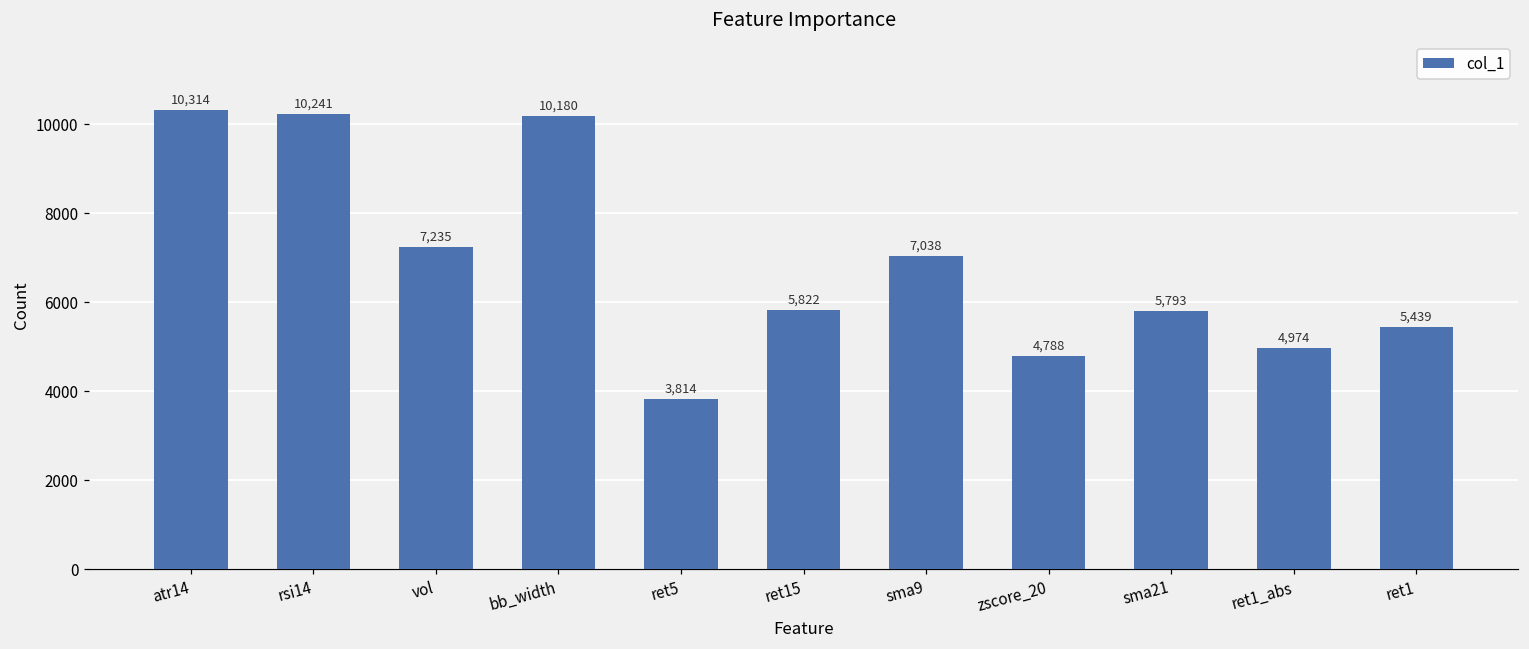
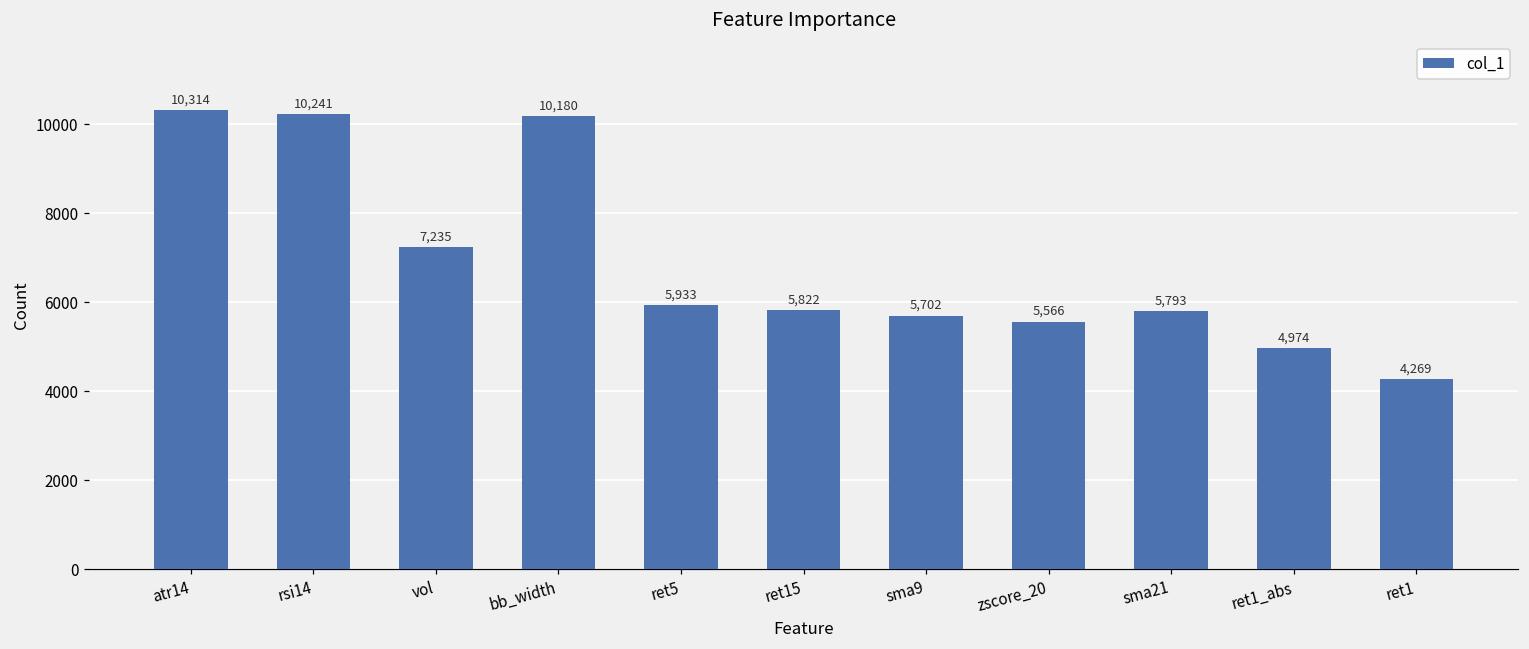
ret5: 3,814 -> 5,933
sma9: 7,038 -> 5,702
zscore_20: 4,788 -> 5,566
ret1: 5,439 -> 4,269
